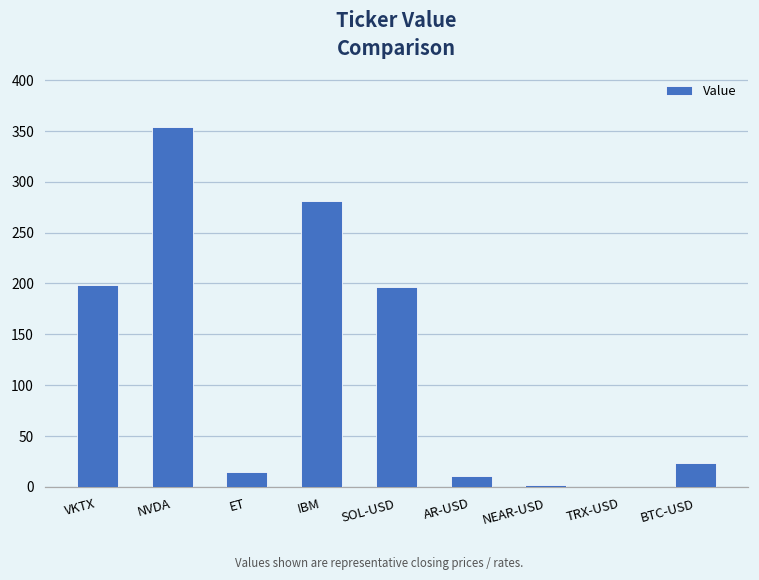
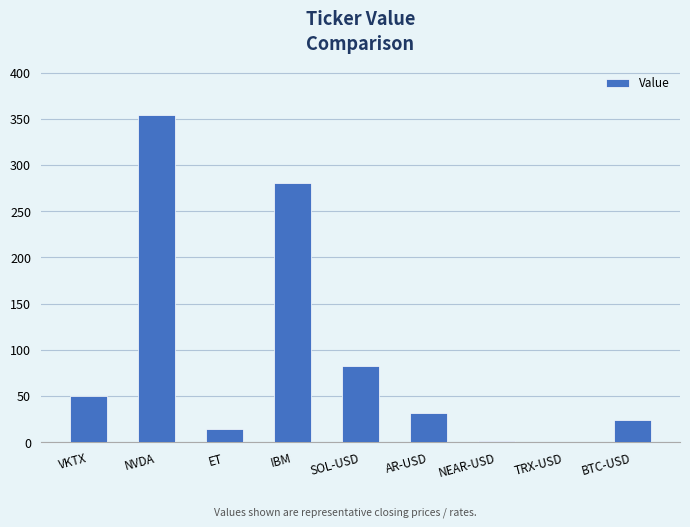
VKTX: 200 -> 50
SOL-USD: 200 -> 80
AR-USD: 10 -> 30
